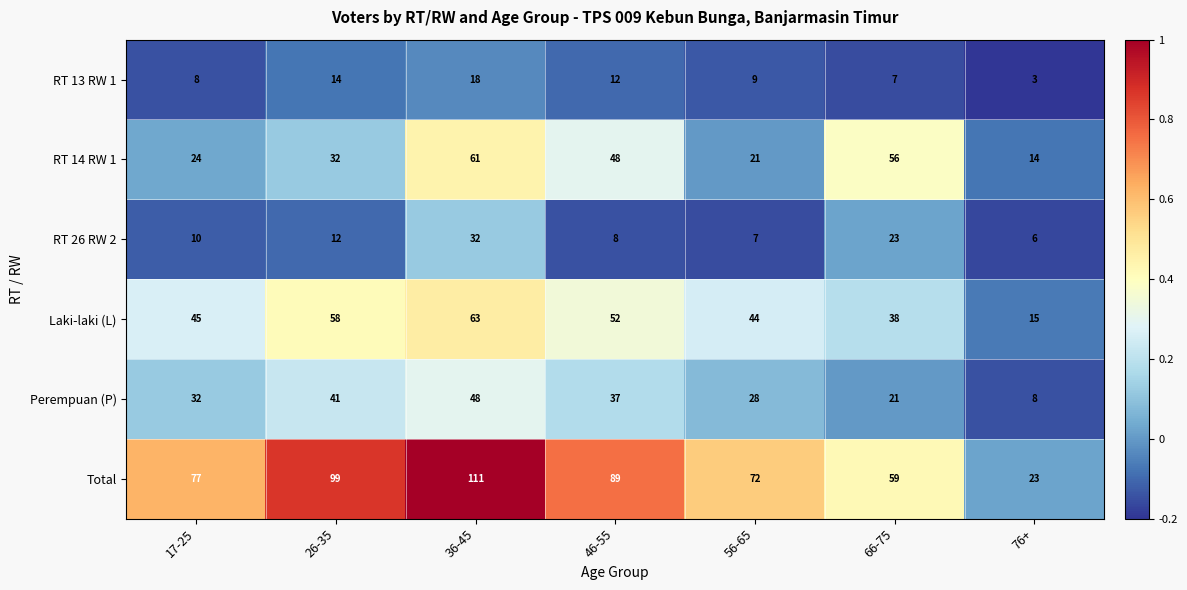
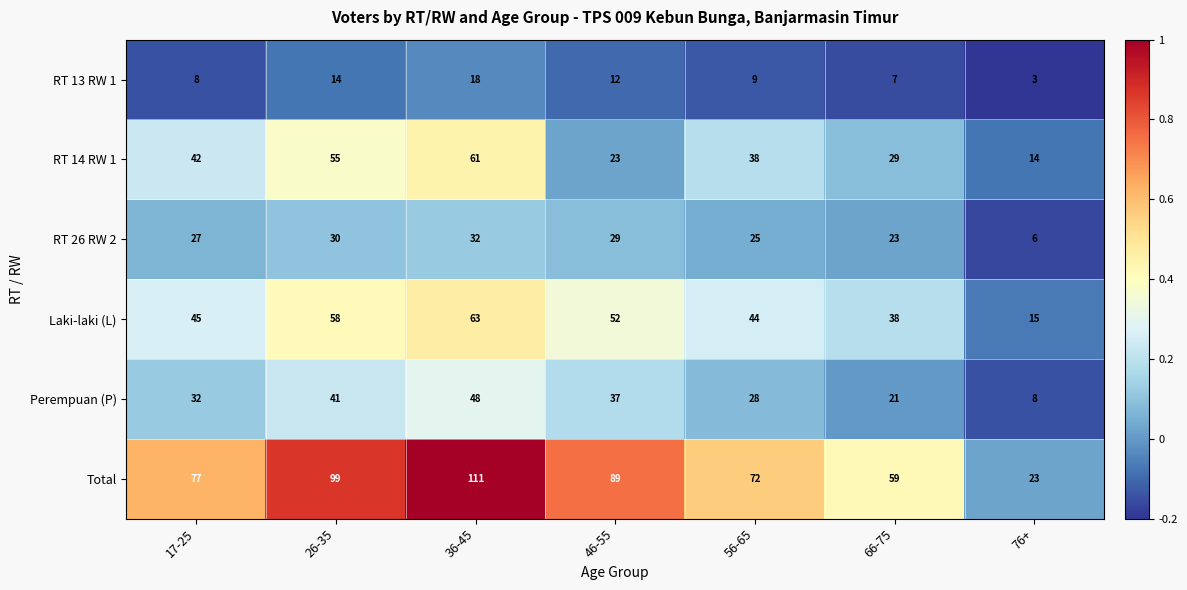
RT 14 RW 1, 17-25: 24 -> 42
RT 14 RW 1, 26-35: 32 -> 55
RT 14 RW 1, 46-55: 48 -> 23
RT 14 RW 1, 56-65: 21 -> 38
RT 14 RW 1, 66-75: 56 -> 29
RT 26 RW 2, 17-25: 10 -> 27
RT 26 RW 2, 26-35: 12 -> 30
RT 26 RW 2, 46-55: 8 -> 29
RT 26 RW 2, 56-65: 7 -> 25
